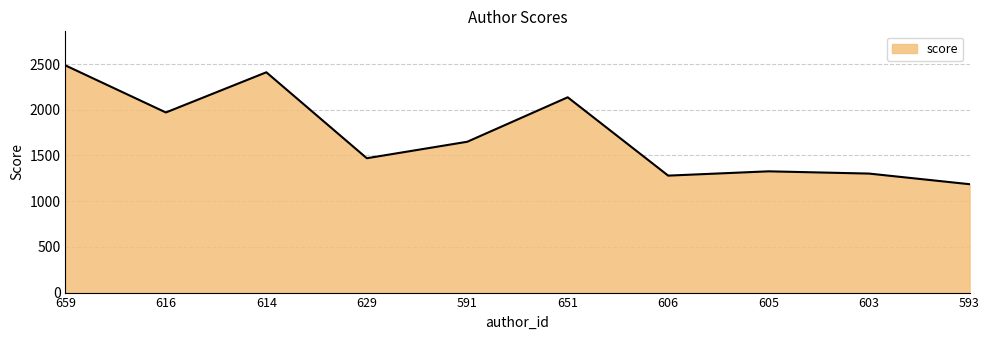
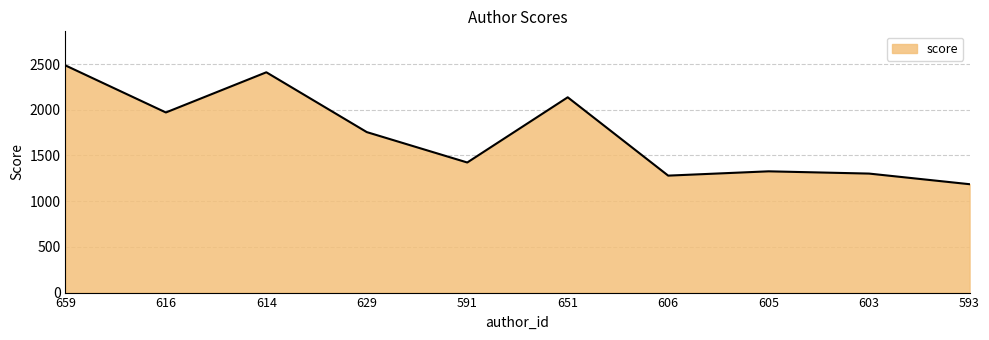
629: 1500 -> 1800
591: 1700 -> 1400
